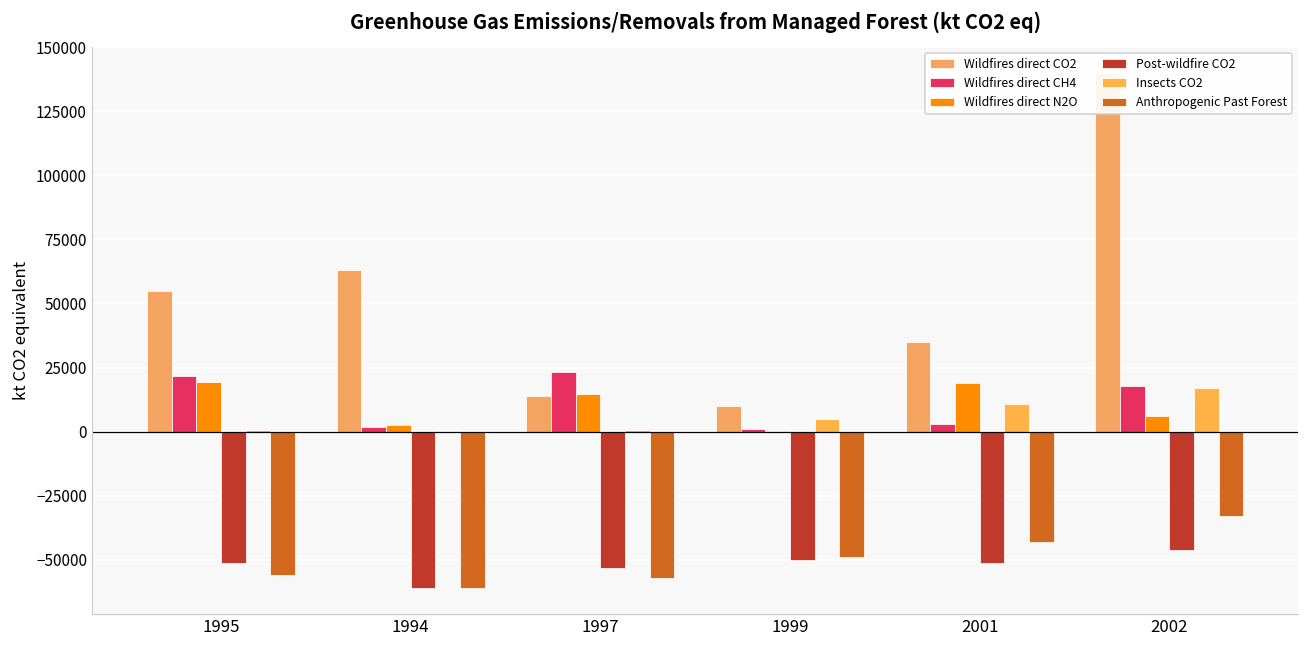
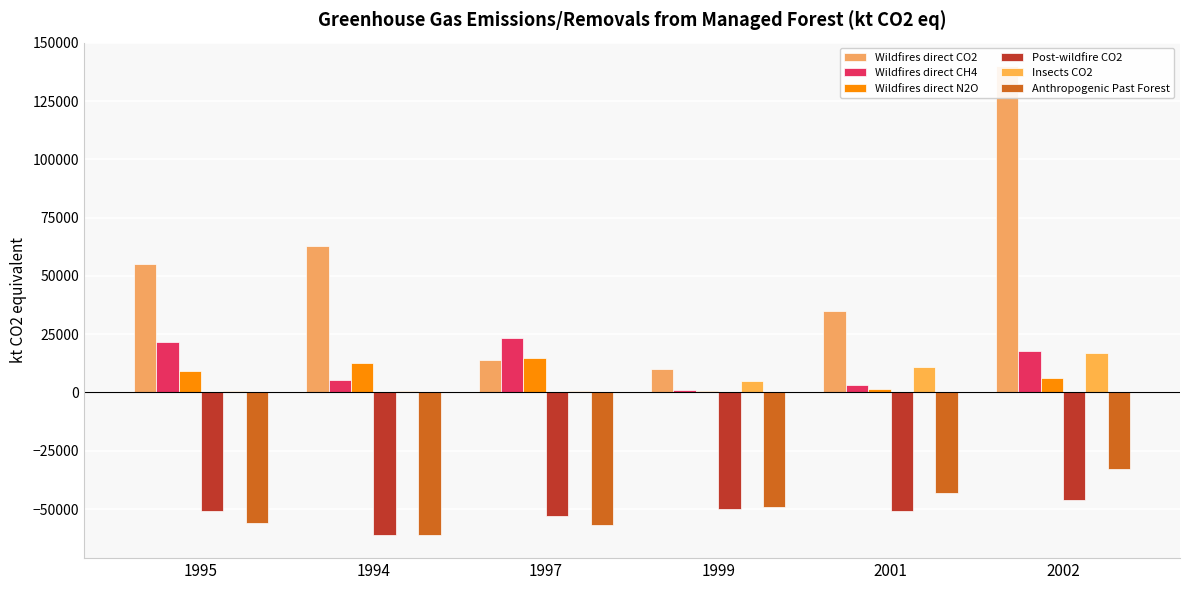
Wildfires direct N2O, 1995: 19000 -> 9000
Wildfires direct CH4, 1994: 2000 -> 6000
Wildfires direct N2O, 1994: 3000 -> 13000
Wildfires direct N2O, 2001: 19000 -> 2000
